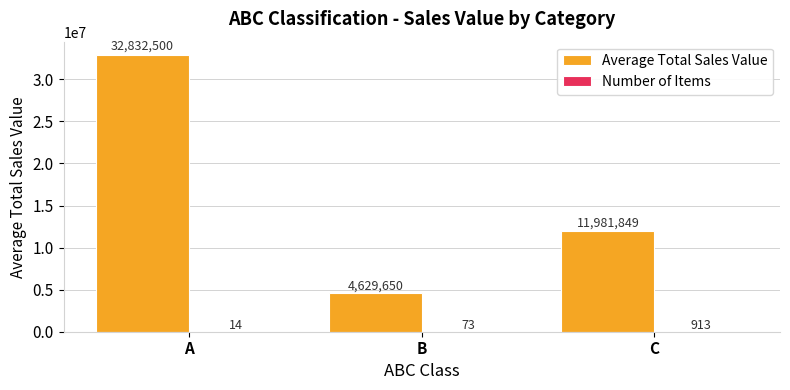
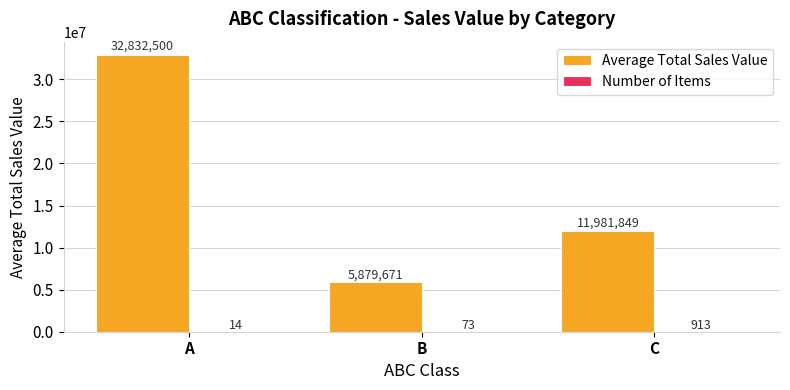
Average Total Sales Value, B: 4,629,650 -> 5,879,671
